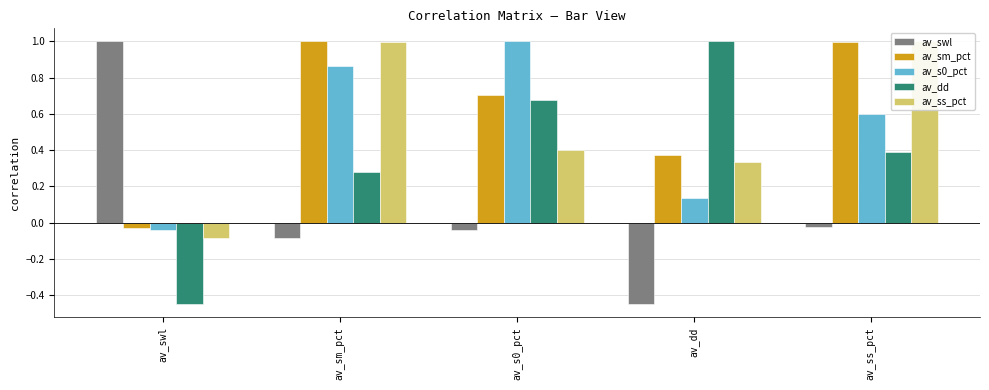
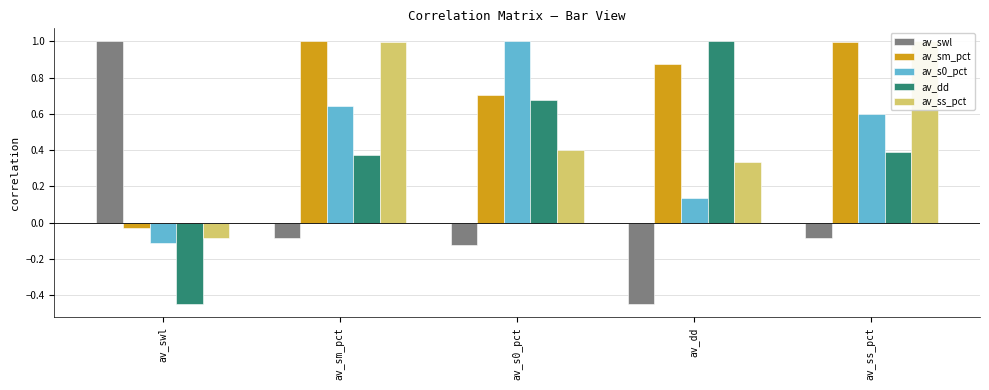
av_s0_pct, av_swl: -0.04 -> -0.11
av_s0_pct, av_sm_pct: 0.87 -> 0.64
av_dd, av_sm_pct: 0.28 -> 0.38
av_swl, av_s0_pct: -0.04 -> -0.12
av_sm_pct, av_dd: 0.38 -> 0.87
av_swl, av_ss_pct: -0.02 -> -0.09
